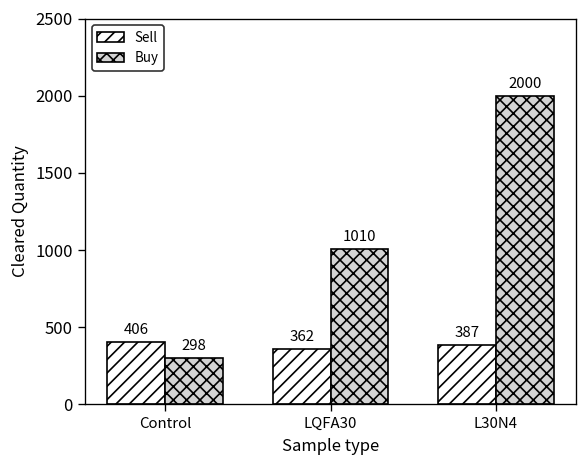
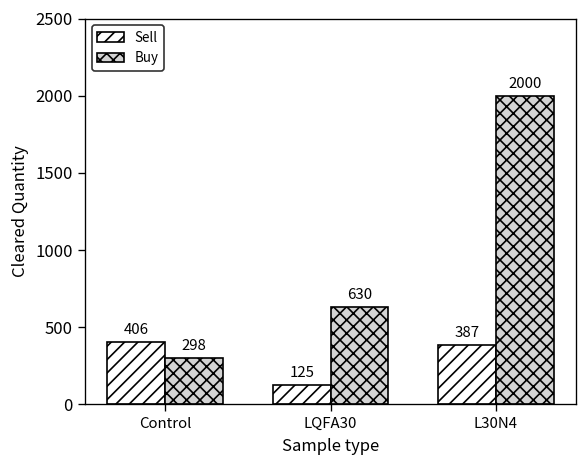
Sell, LQFA30: 362 -> 125
Buy, LQFA30: 1010 -> 630
